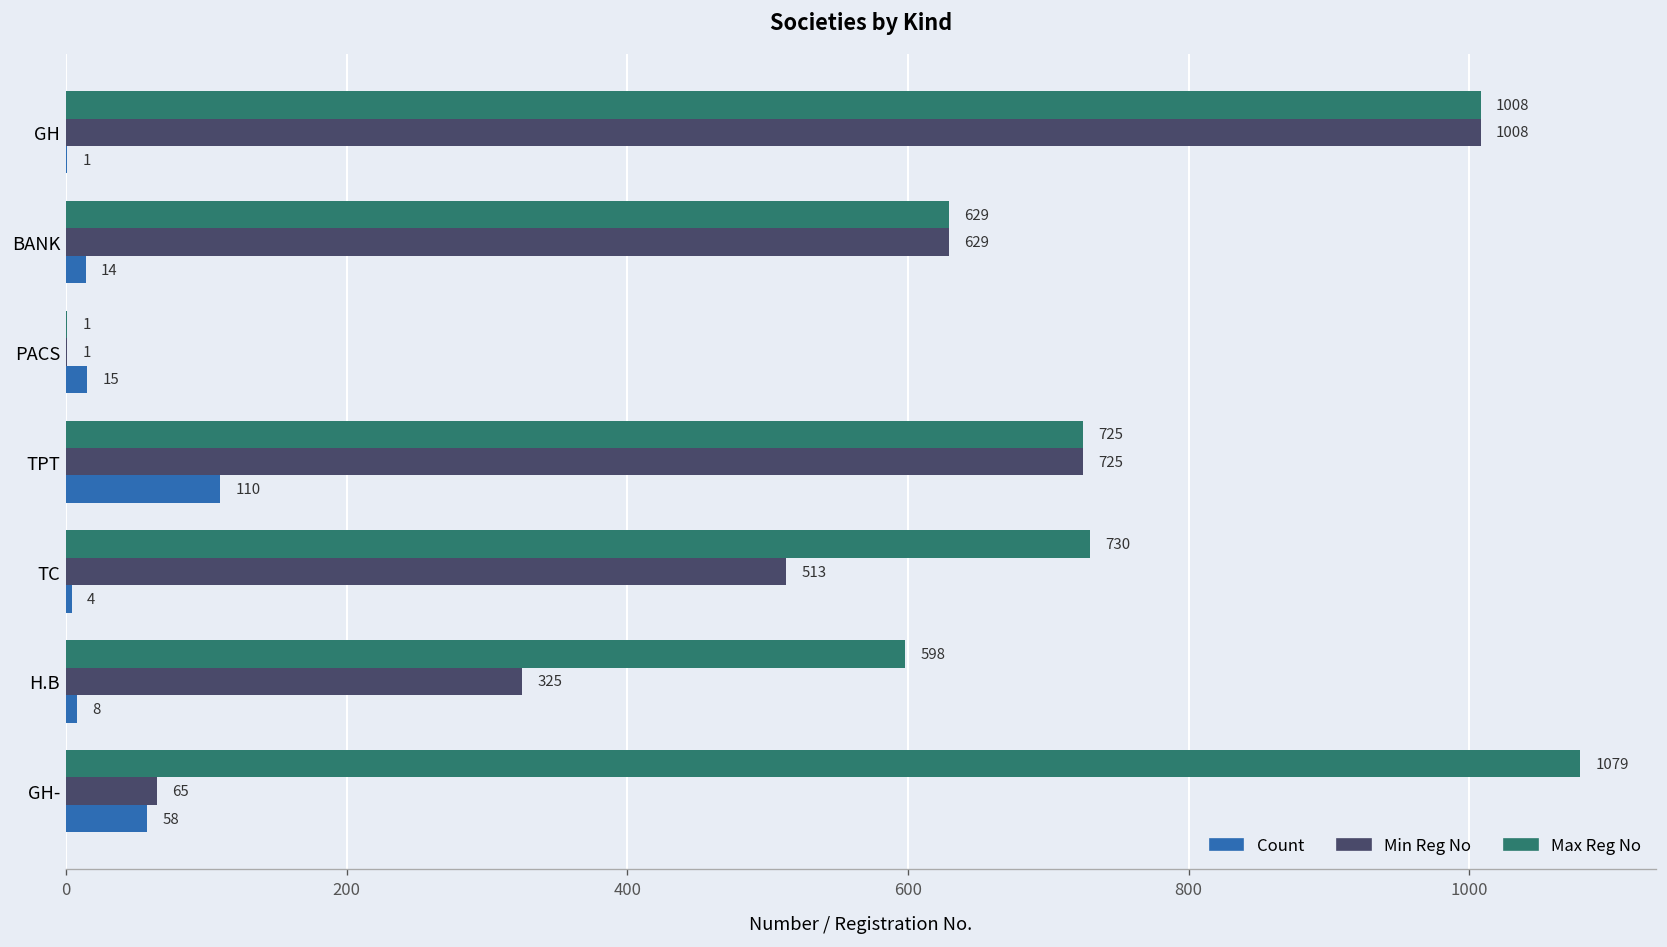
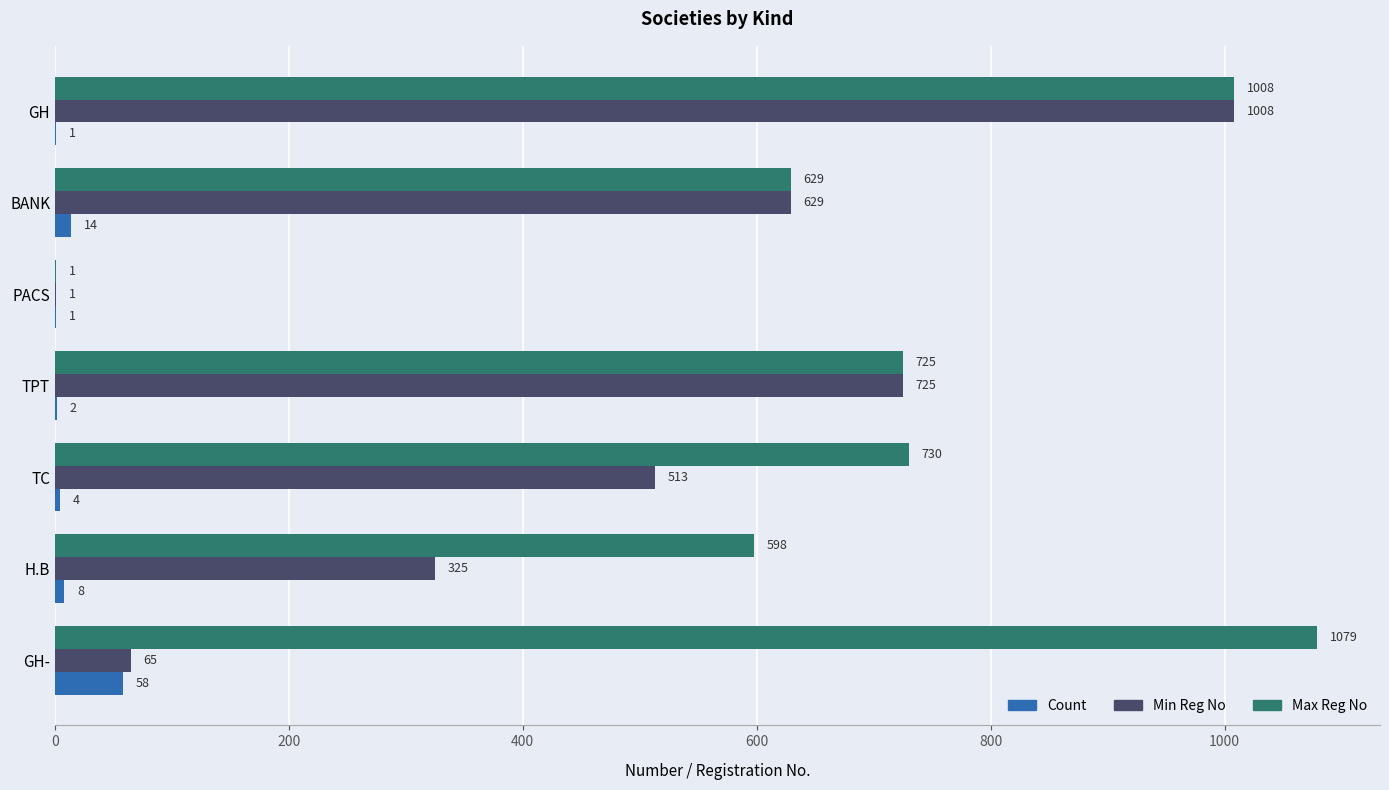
Count, PACS: 15 -> 1
Count, TPT: 110 -> 2
